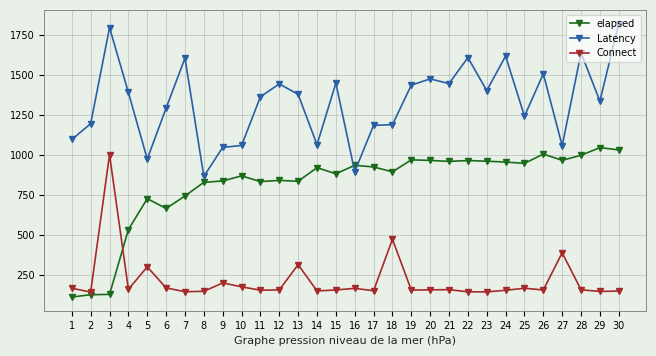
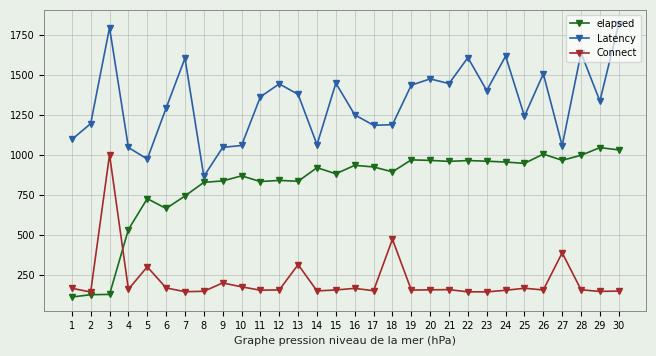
Latency, 4: 1390 -> 1050
Latency, 16: 900 -> 1250
